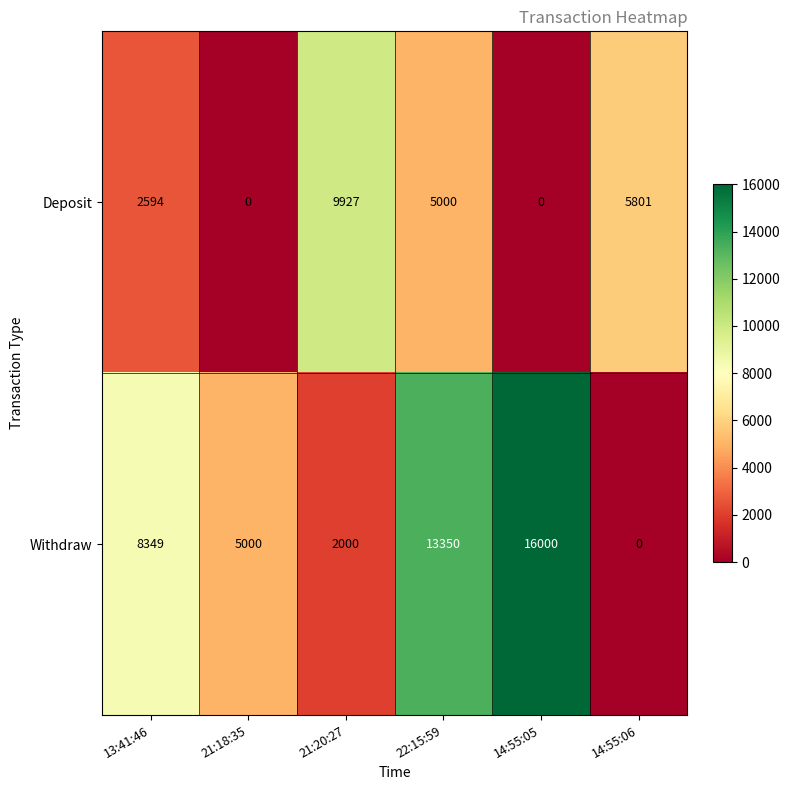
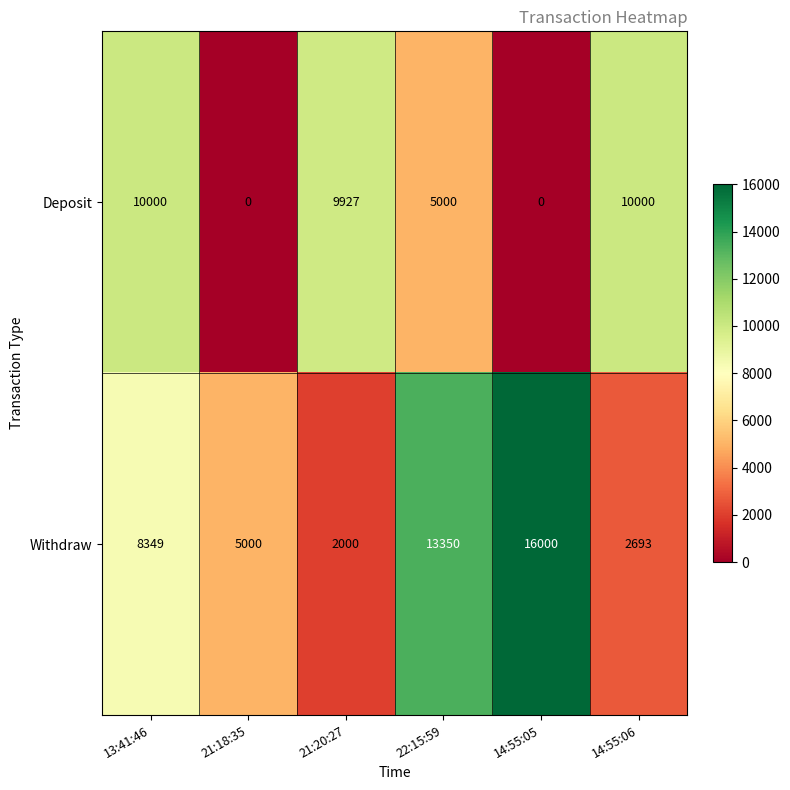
Deposit, 13:41:46: 2594 -> 10000
Deposit, 14:55:06: 5801 -> 10000
Withdraw, 14:55:06: 0 -> 2693
